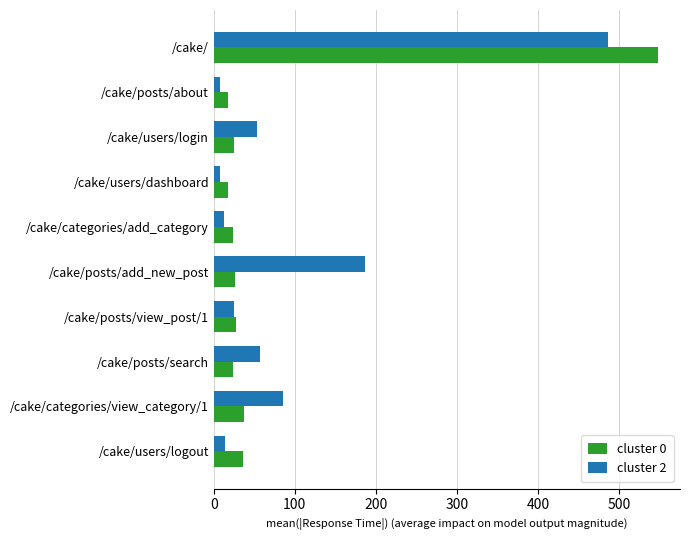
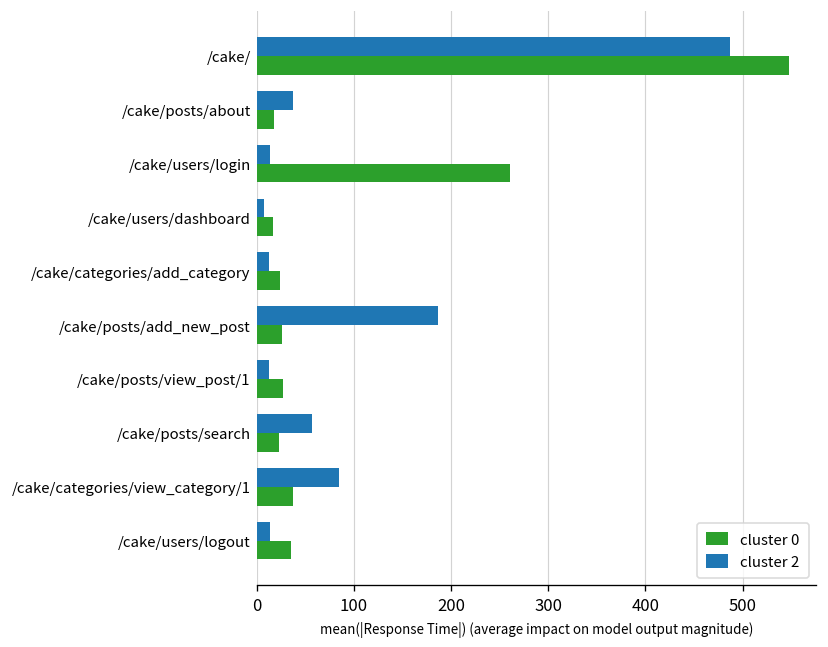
cluster 2, /cake/posts/about: 10 -> 40
cluster 2, /cake/users/login: 50 -> 10
cluster 0, /cake/users/login: 30 -> 260
cluster 2, /cake/posts/view_post/1: 30 -> 10
